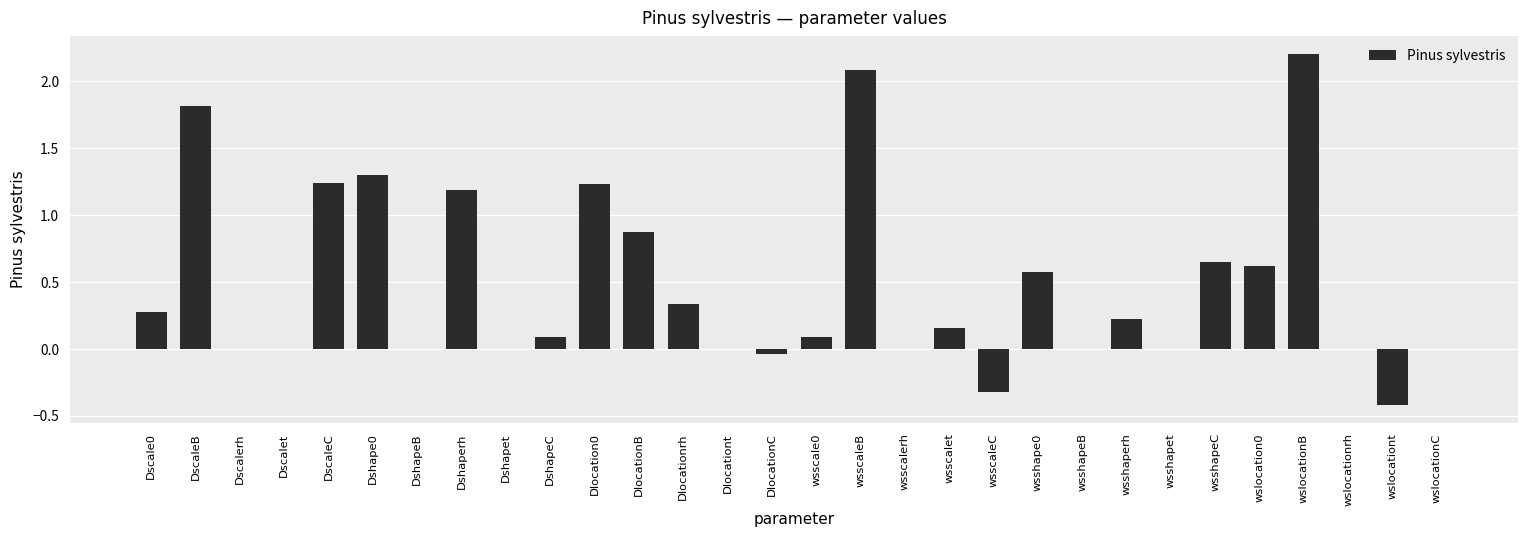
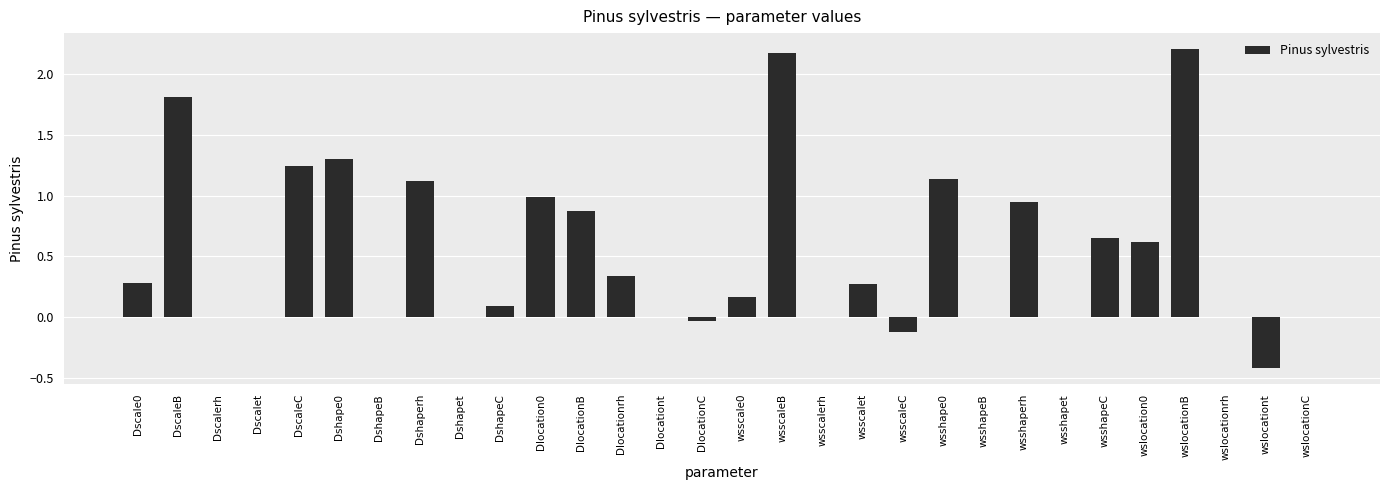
Dshaperh: 1.19 -> 1.12
Dlocation0: 1.23 -> 0.99
wsscale0: 0.09 -> 0.17
wsscaleB: 2.08 -> 2.17
wsscalet: 0.16 -> 0.27
wsscaleC: -0.32 -> -0.12
wsshape0: 0.58 -> 1.13
wsshaperh: 0.23 -> 0.94
